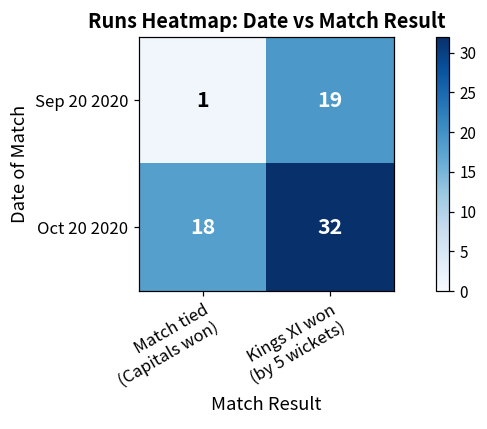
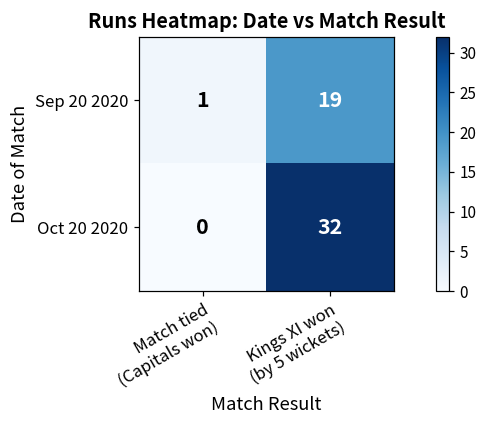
Oct 20 2020, Match tied (Capitals won): 18 -> 0
